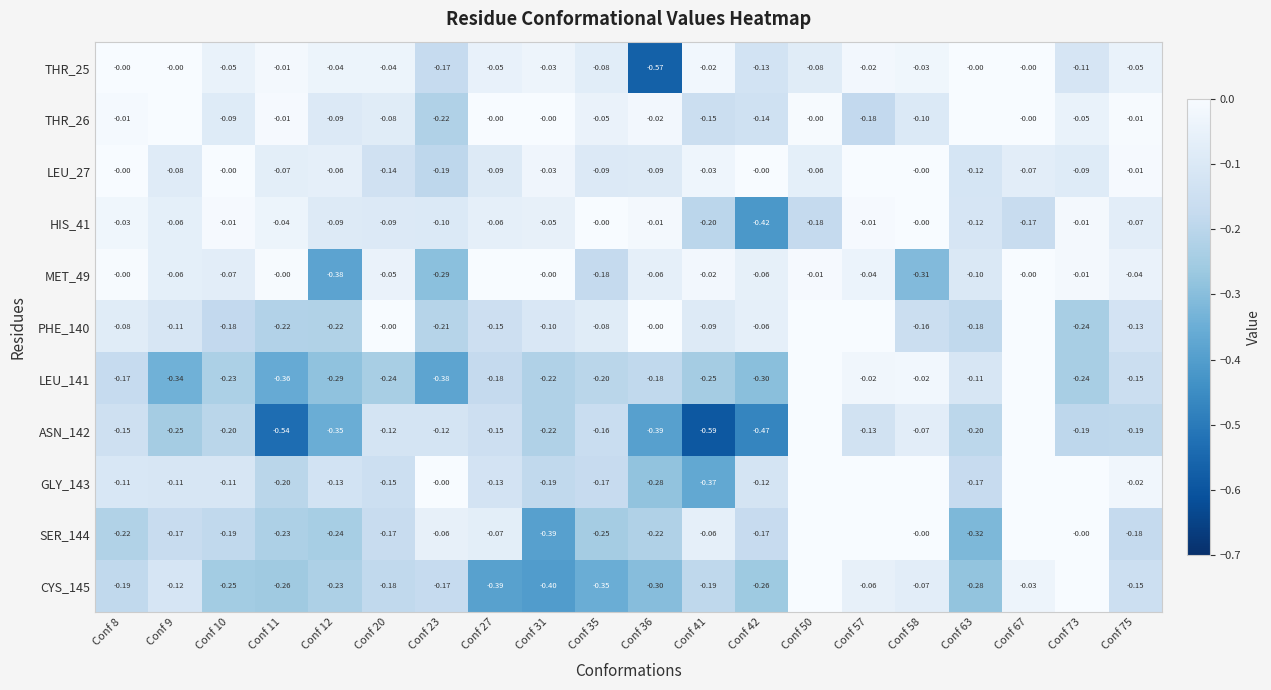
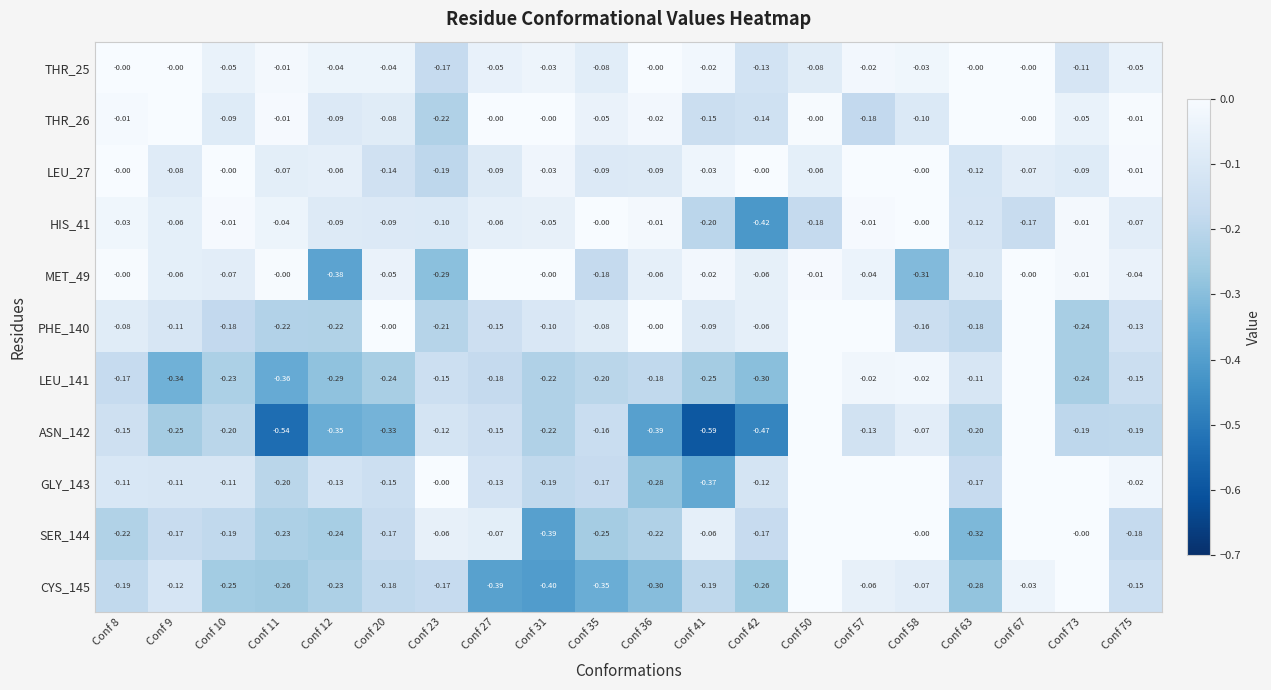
THR_25, Conf 36: -0.57 -> -0.00
LEU_141, Conf 23: -0.38 -> -0.15
ASN_142, Conf 20: -0.12 -> -0.33
